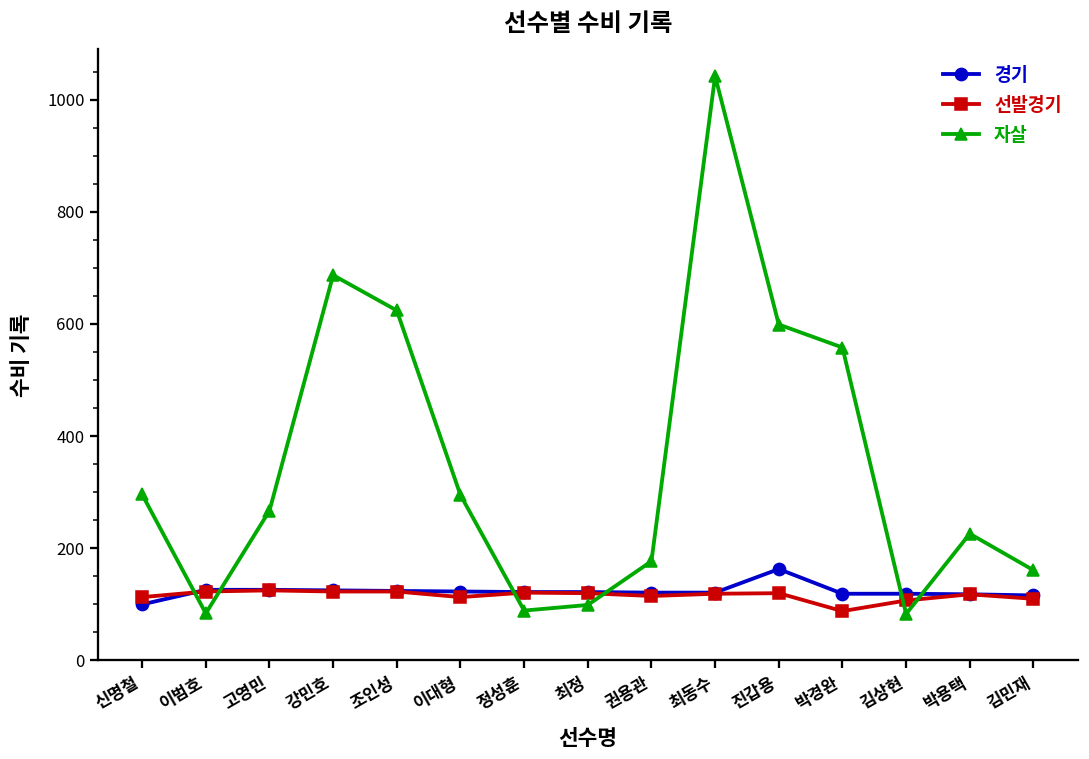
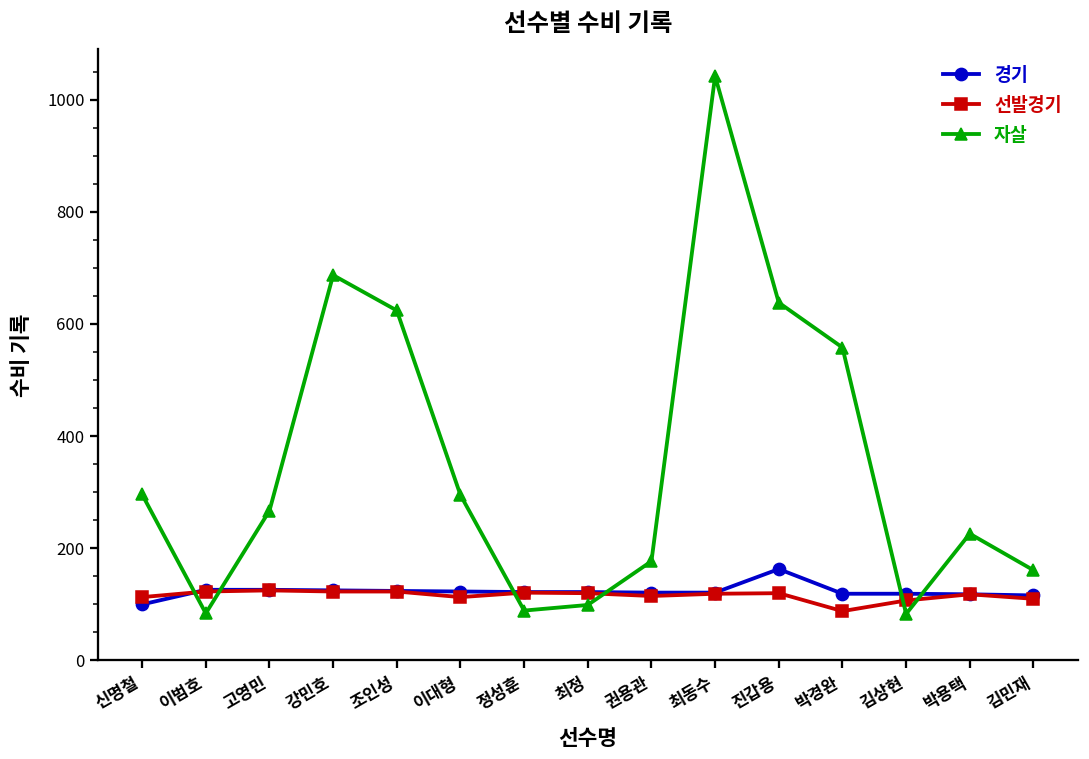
자살, 진갑용: 600 -> 640
